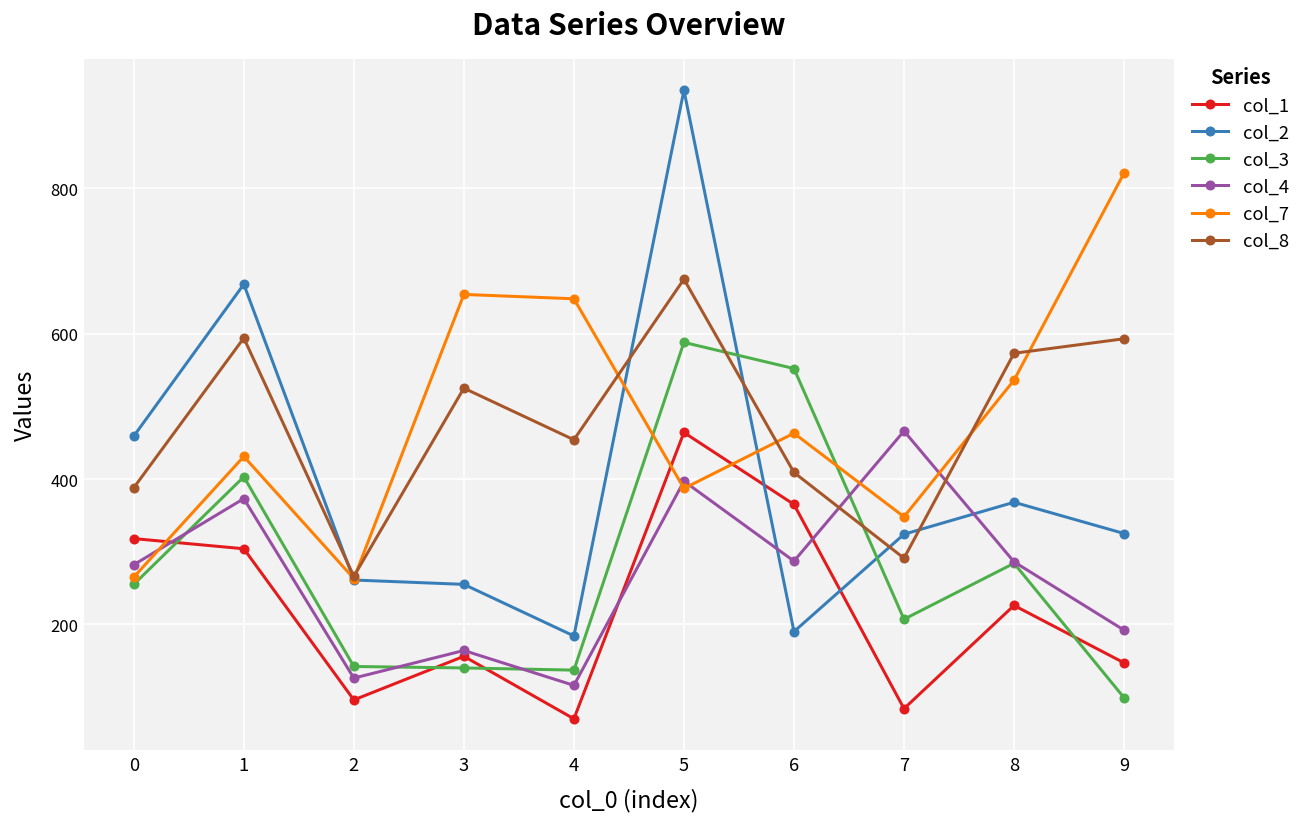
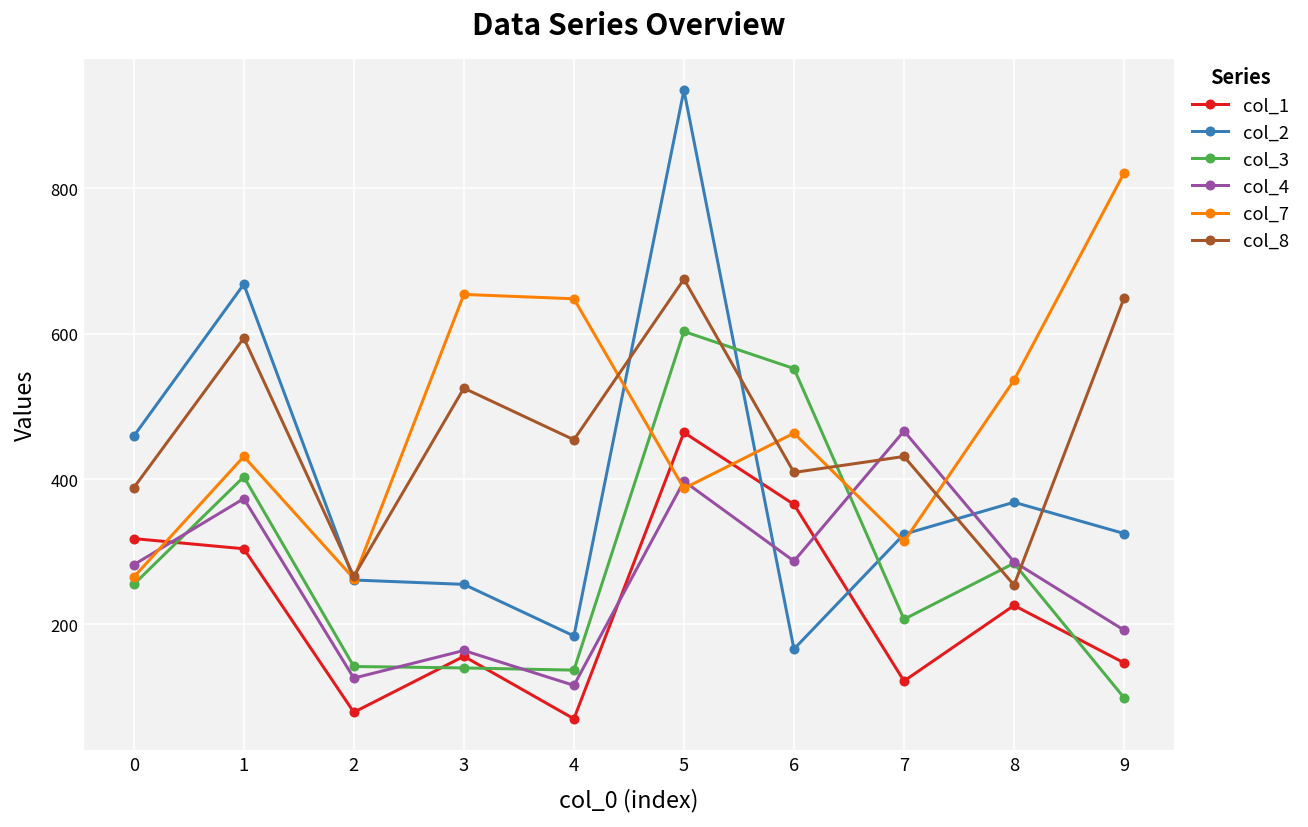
col_1, 2: 100 -> 80
col_3, 5: 590 -> 600
col_2, 6: 190 -> 170
col_1, 7: 80 -> 120
col_7, 7: 350 -> 310
col_8, 7: 290 -> 430
col_8, 8: 570 -> 250
col_8, 9: 590 -> 650
